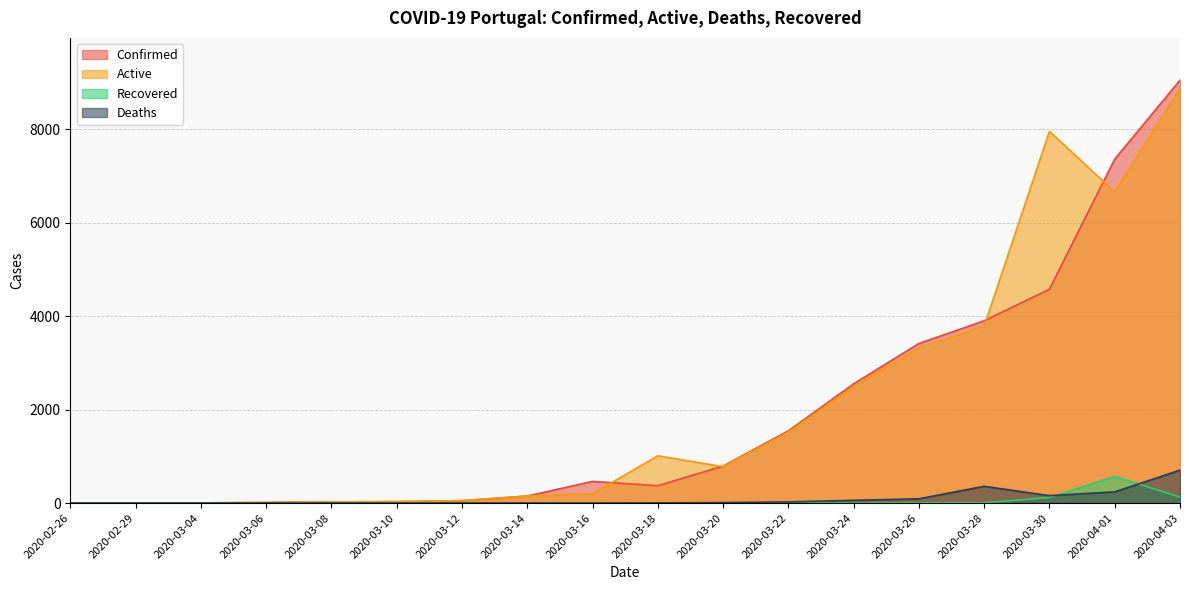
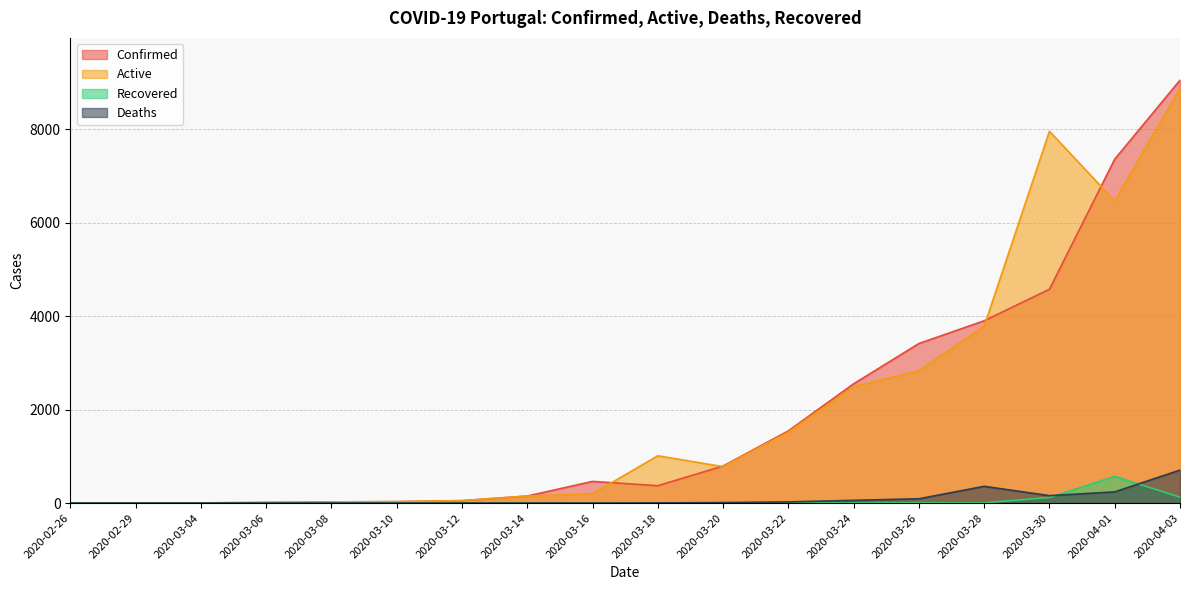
Active, 2020-03-26: 3300 -> 2800
Active, 2020-04-01: 6700 -> 6500
